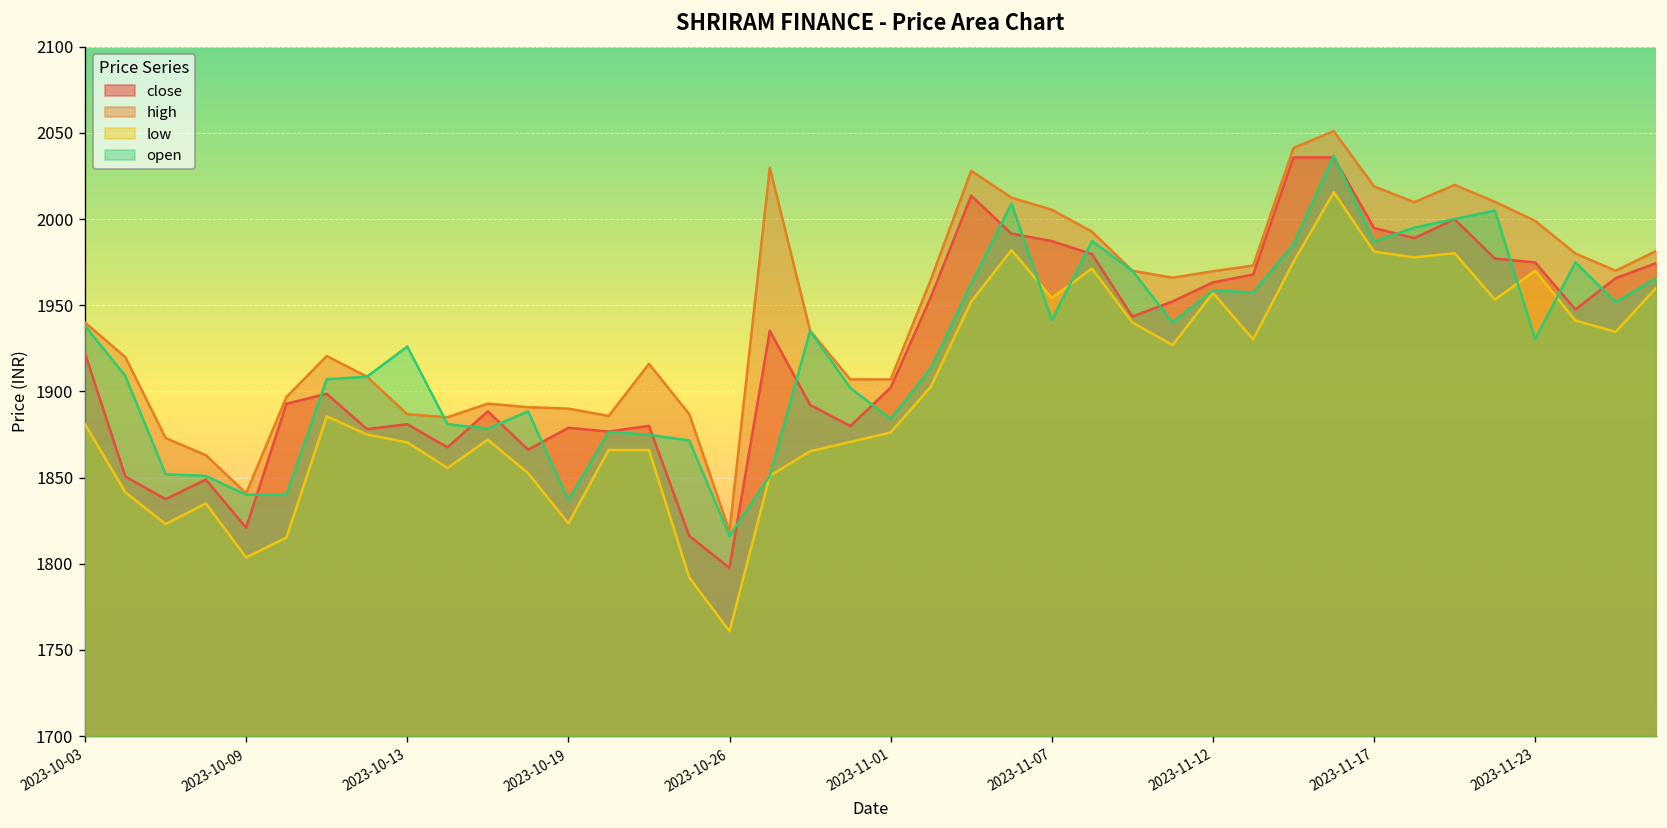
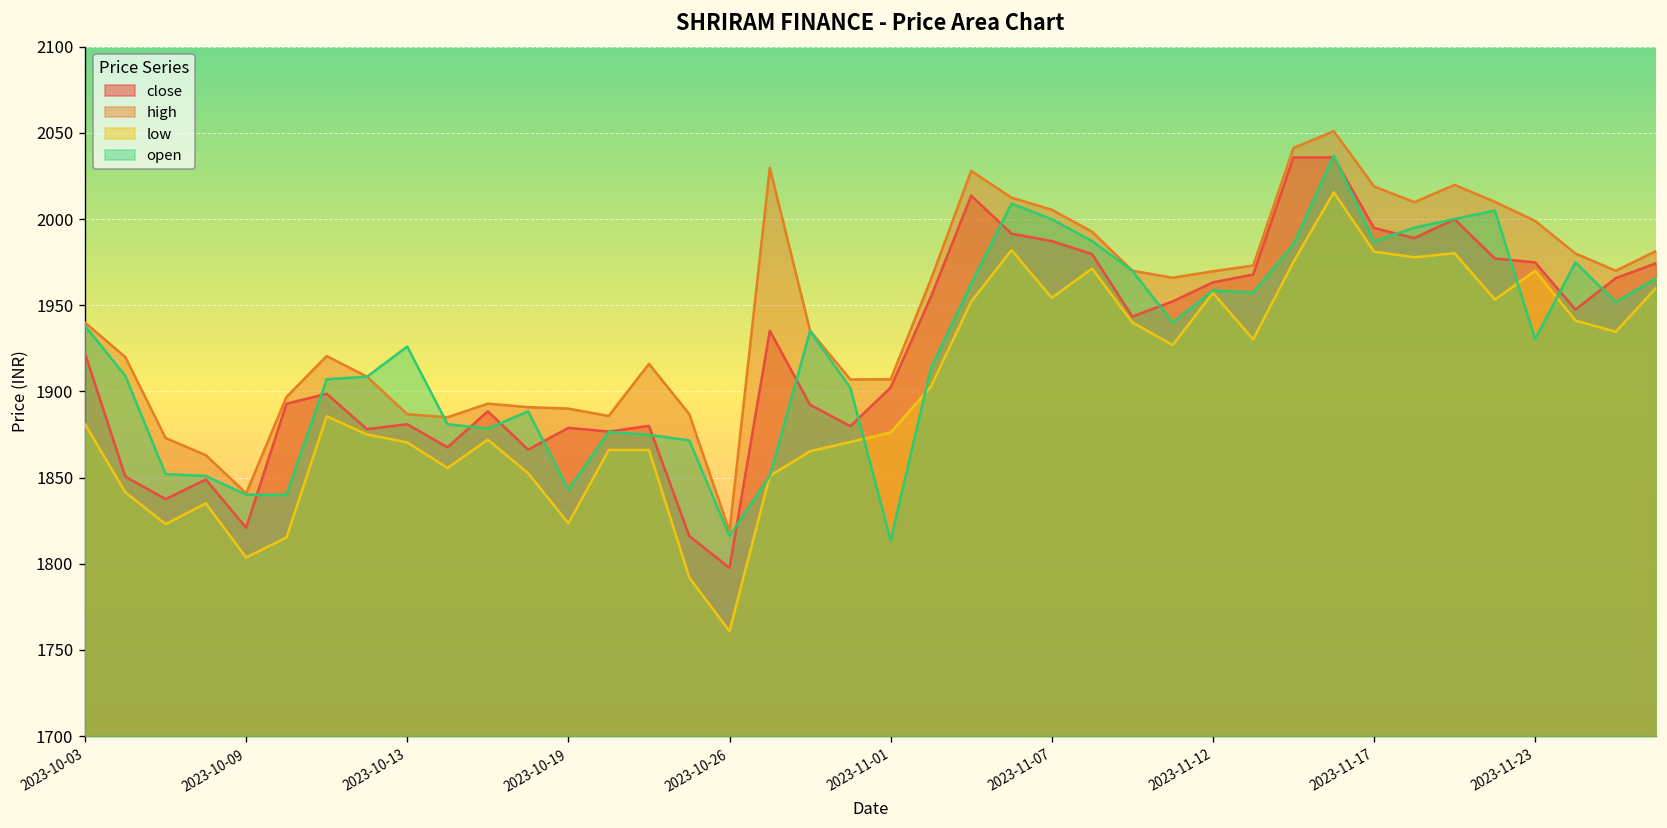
open, 2023-10-19: 1837 -> 1843
open, 2023-11-01: 1884 -> 1814
open, 2023-11-07: 1941 -> 2000
